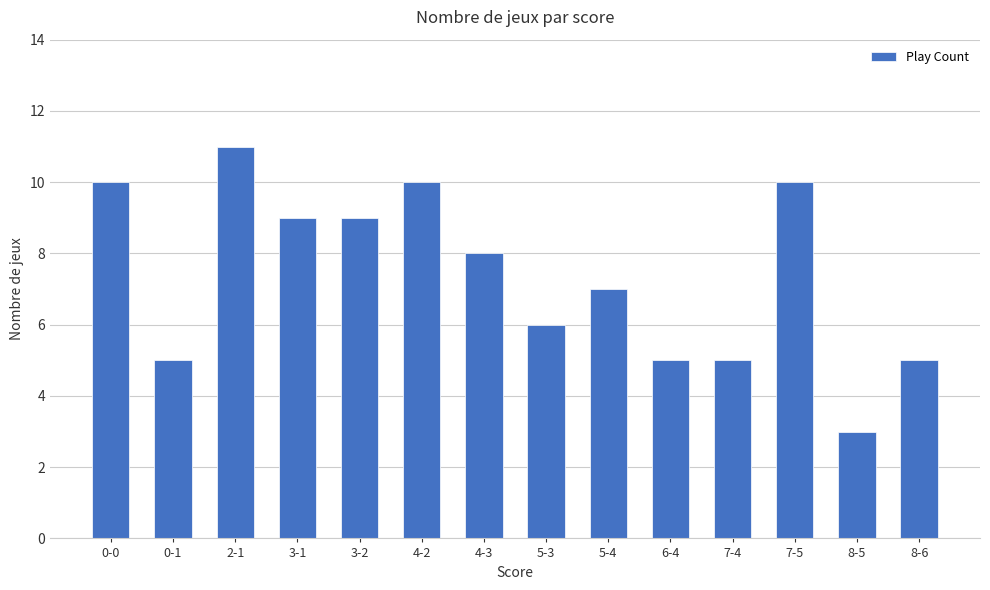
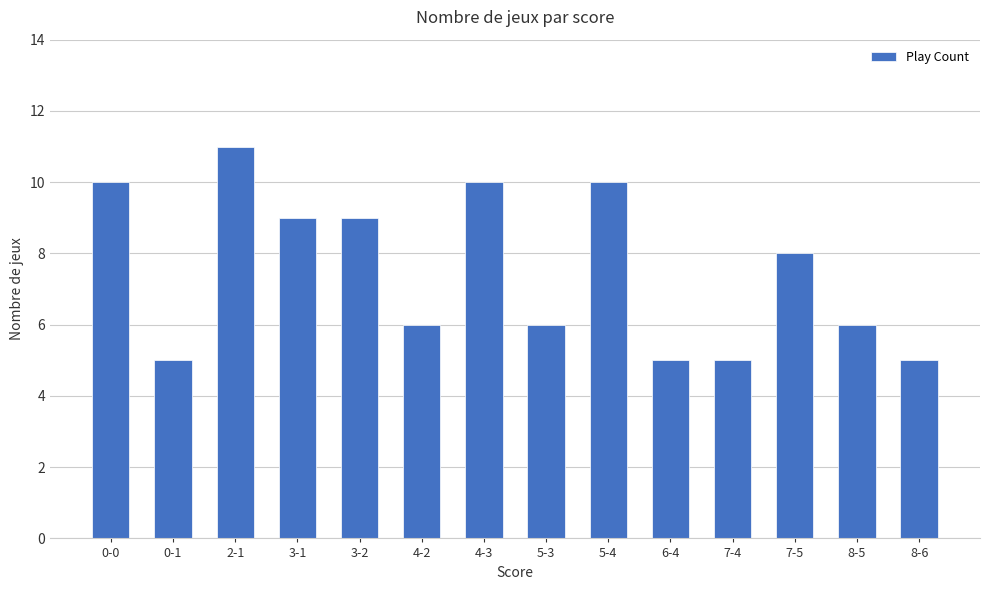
4-2: 10 -> 6
4-3: 8 -> 10
5-4: 7 -> 10
7-5: 10 -> 8
8-5: 3 -> 6
